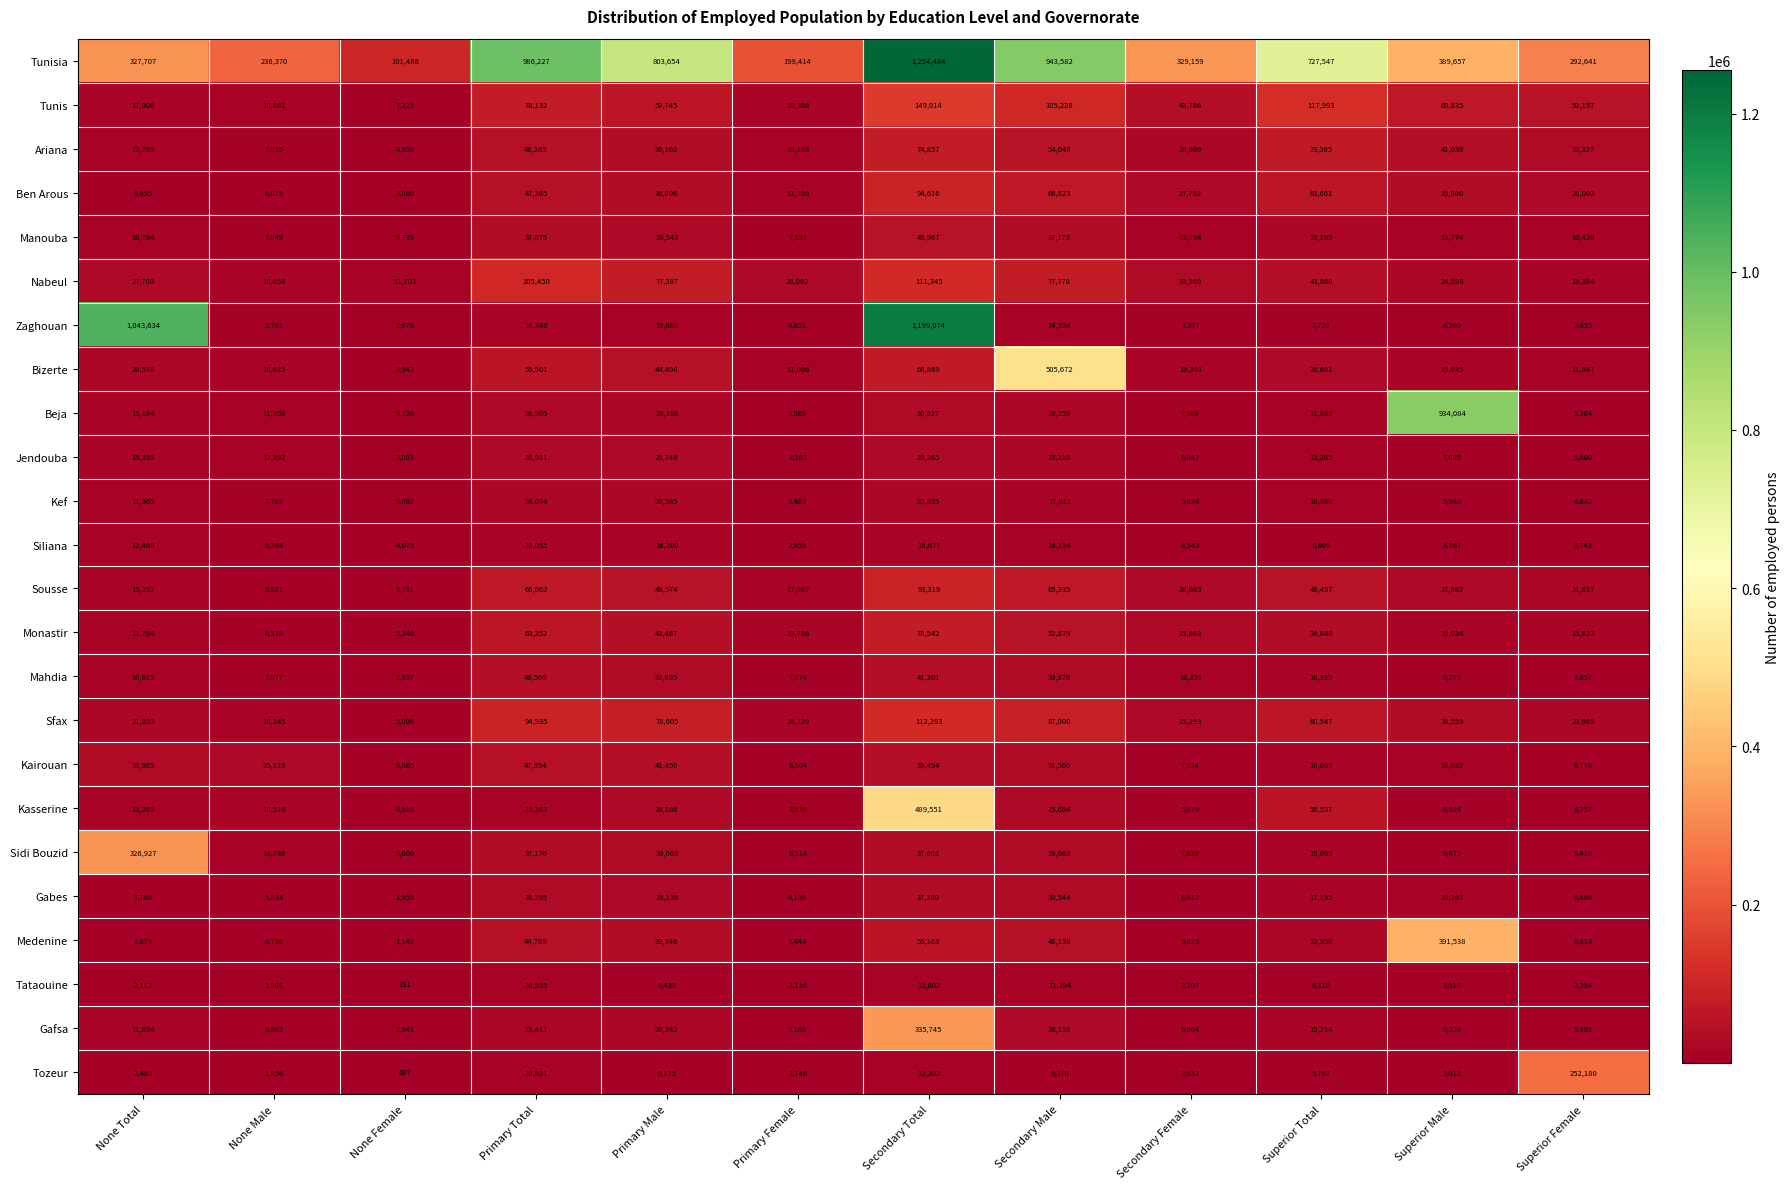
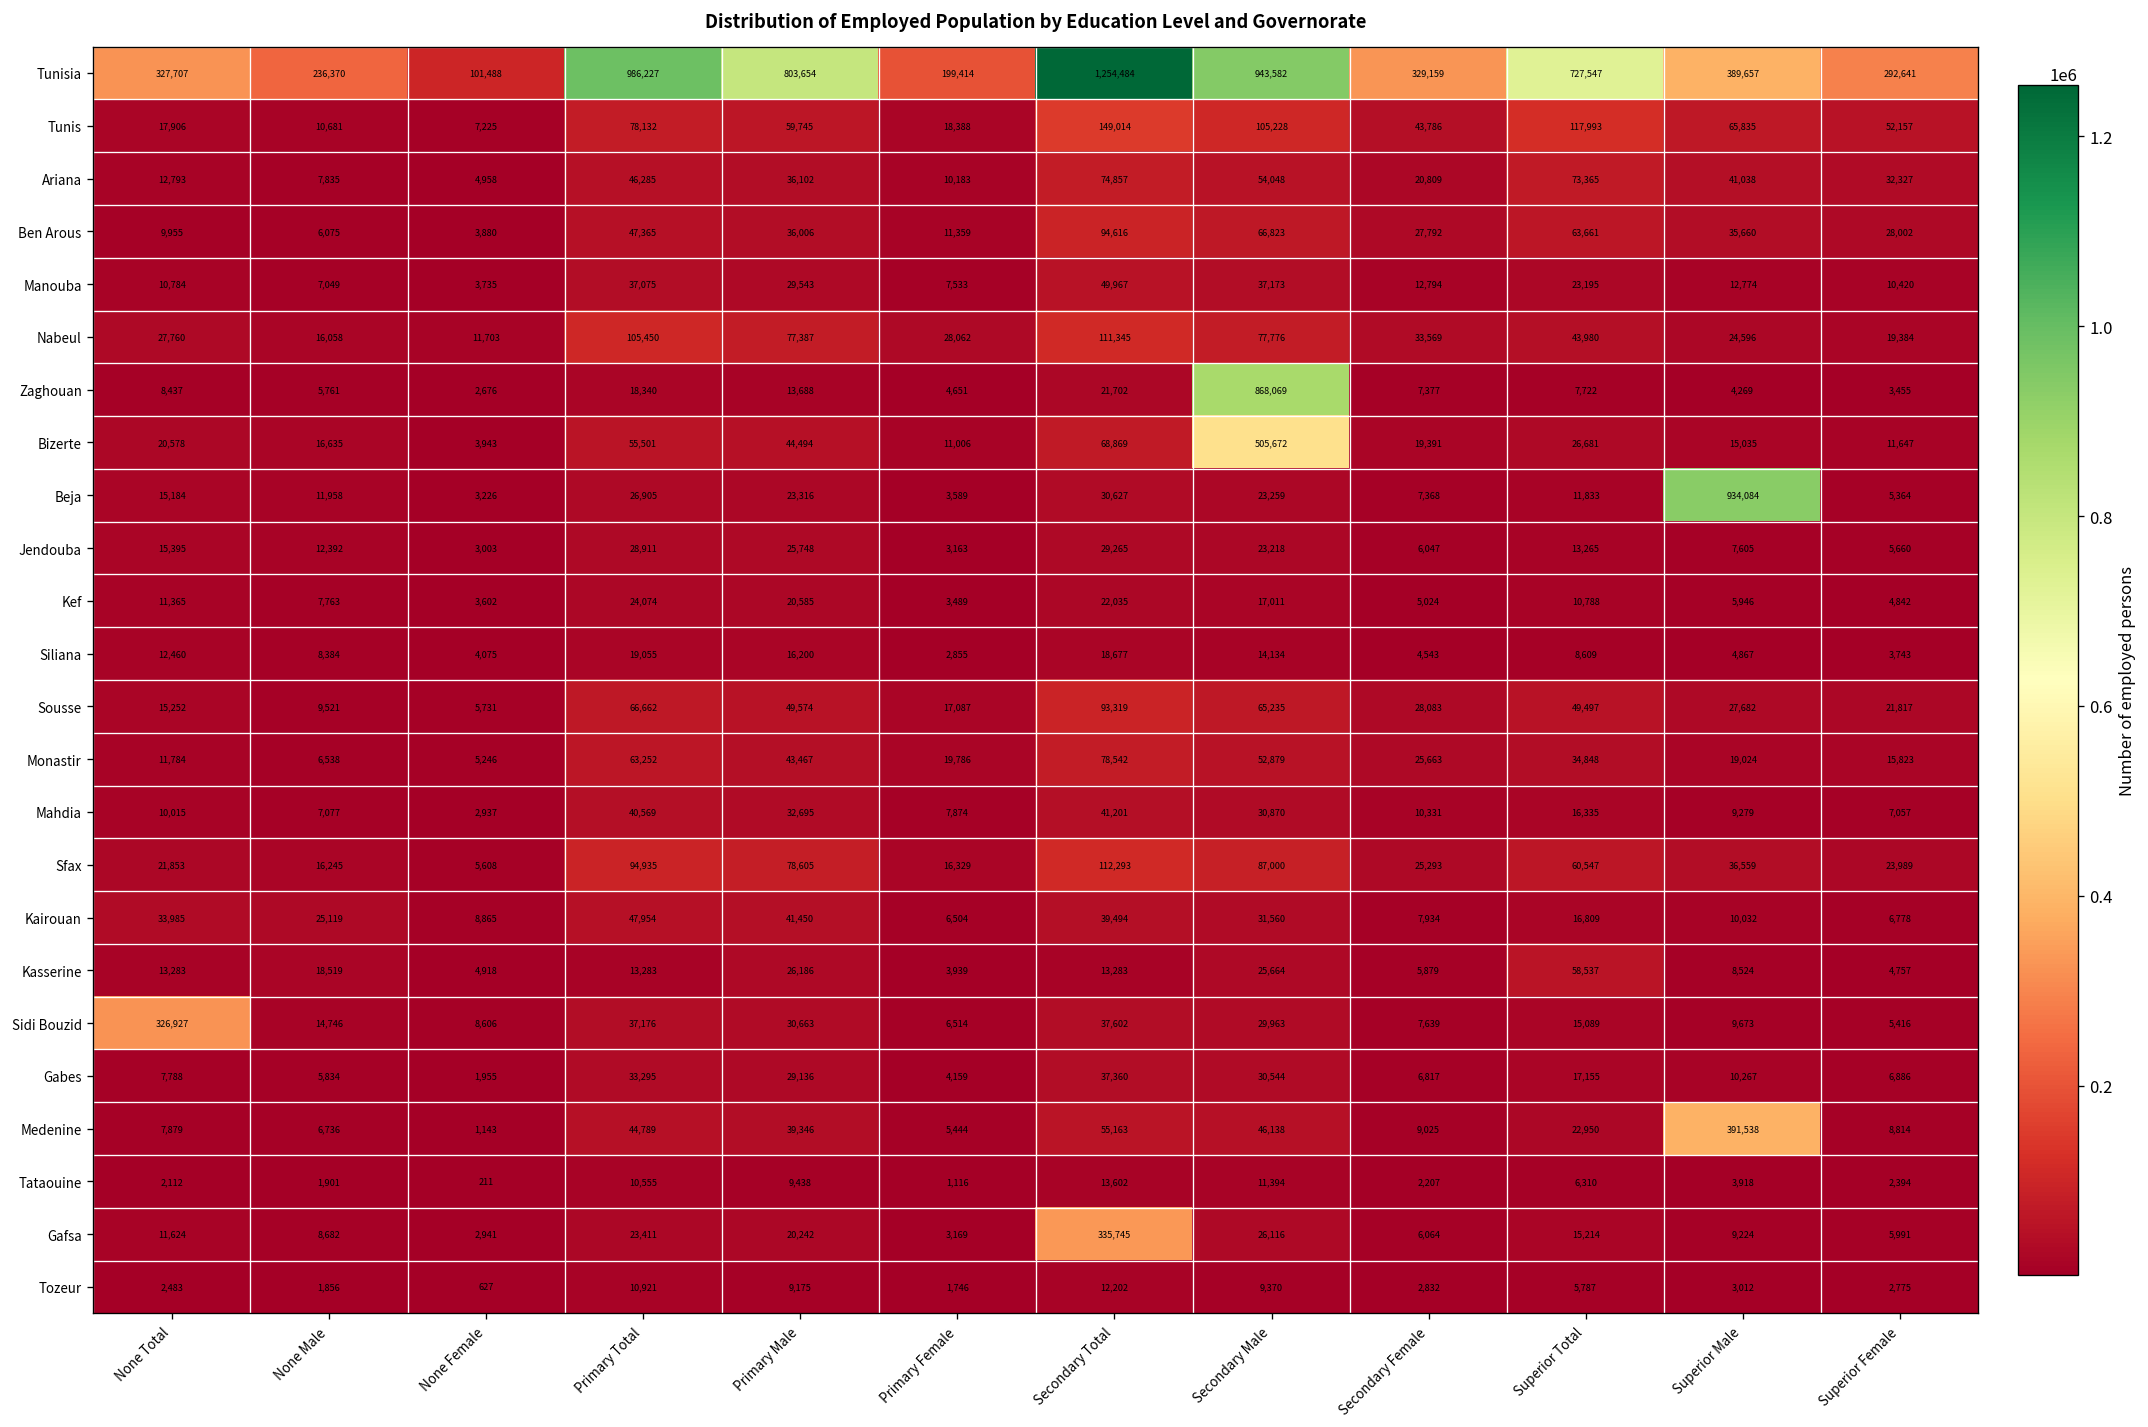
Zaghouan, None Total: 1,043,634 -> 8,437
Zaghouan, Secondary Total: 1,199,074 -> 21,702
Zaghouan, Secondary Male: 14,324 -> 868,069
Kasserine, Secondary Total: 489,551 -> 13,283
Tozeur, Superior Female: 252,180 -> 2,775
